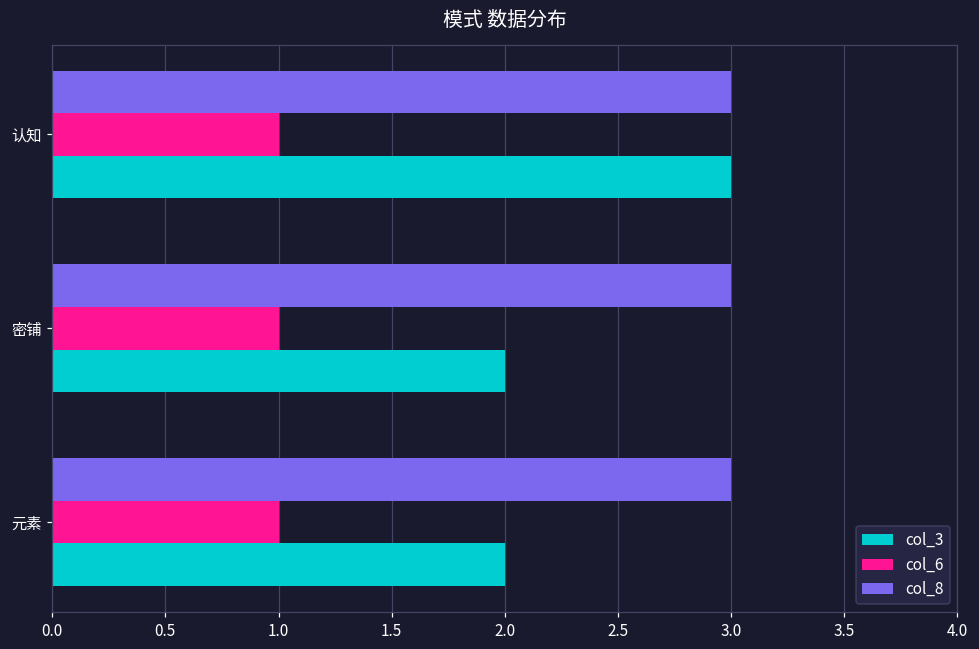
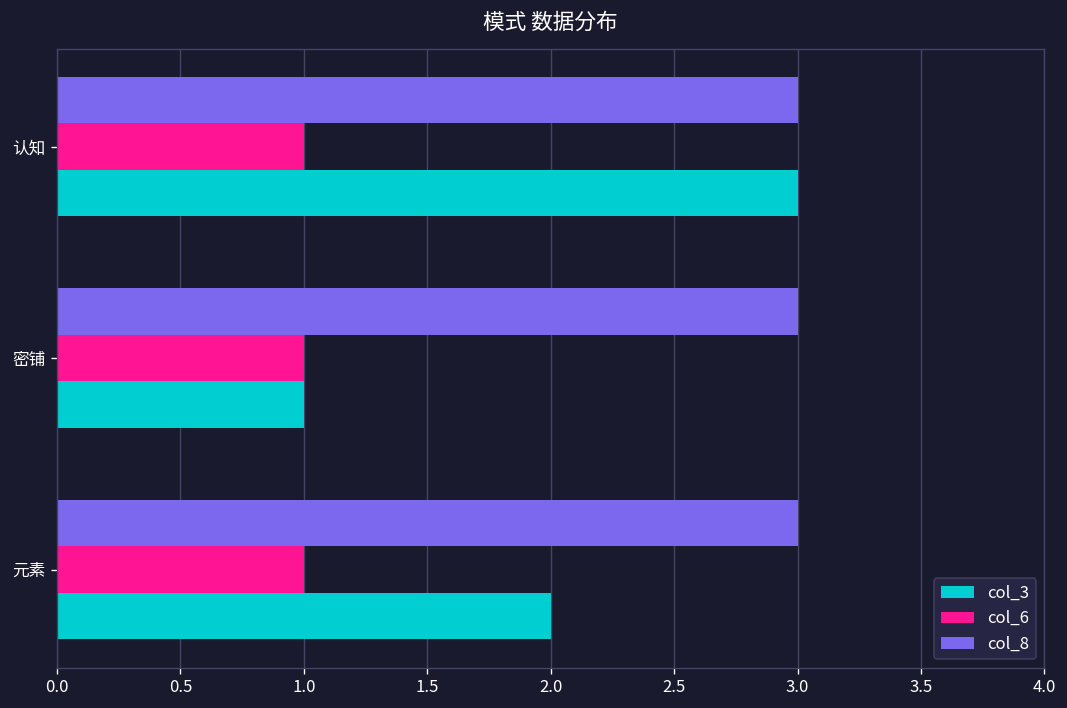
col_3, 密铺: 2 -> 1
